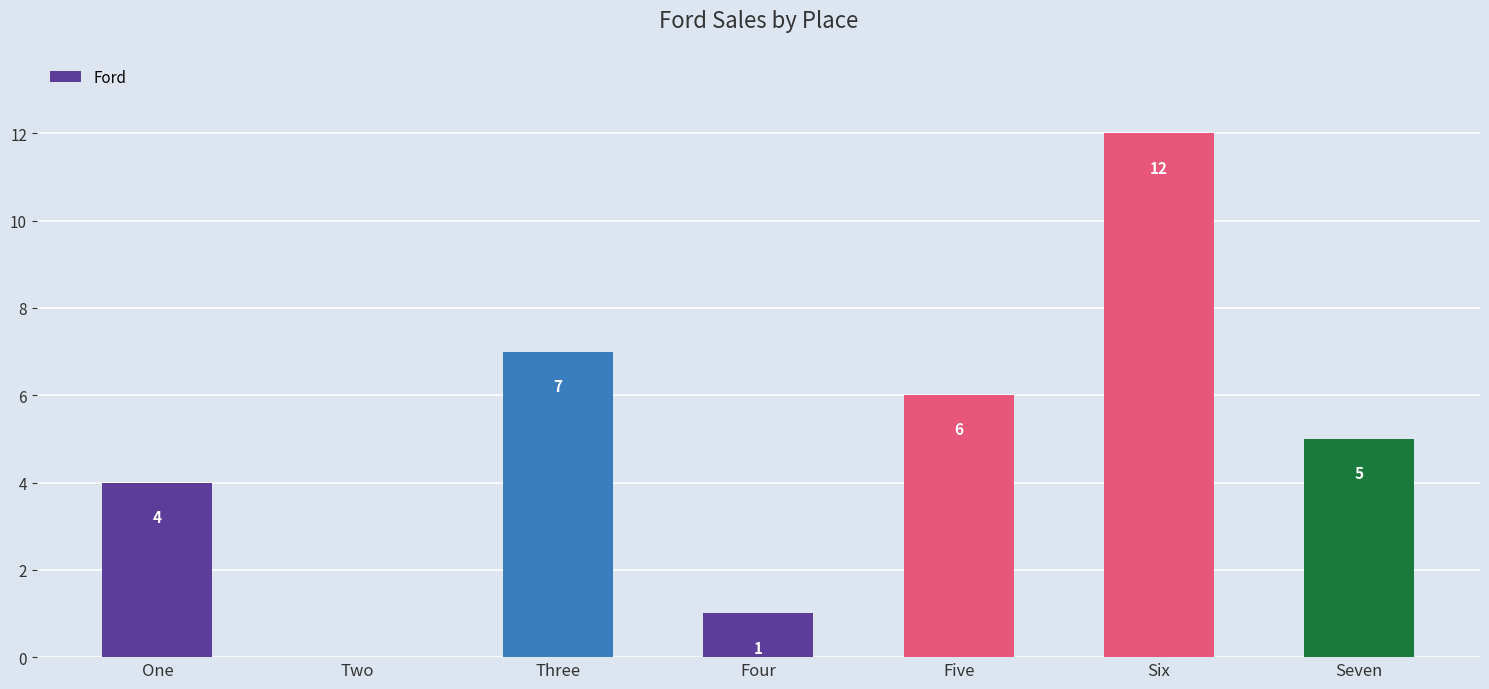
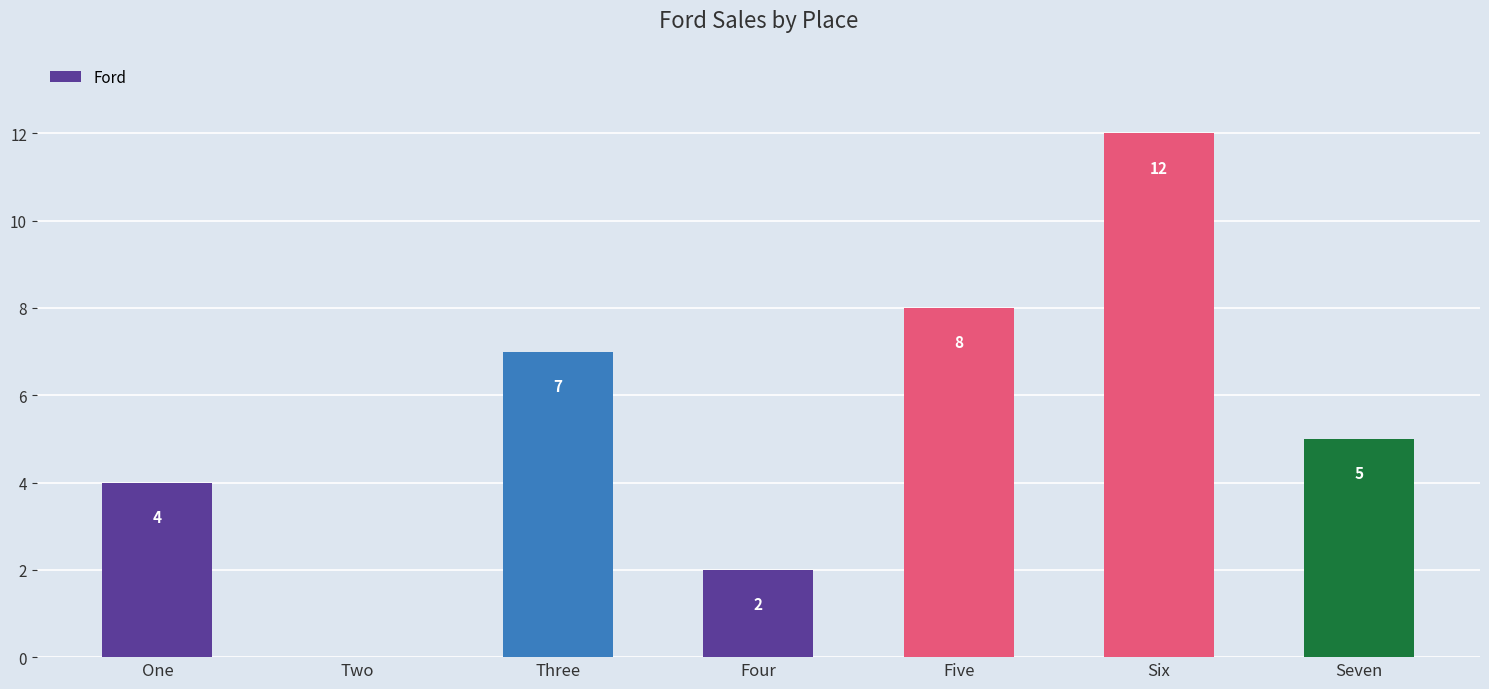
Four: 1 -> 2
Five: 6 -> 8
